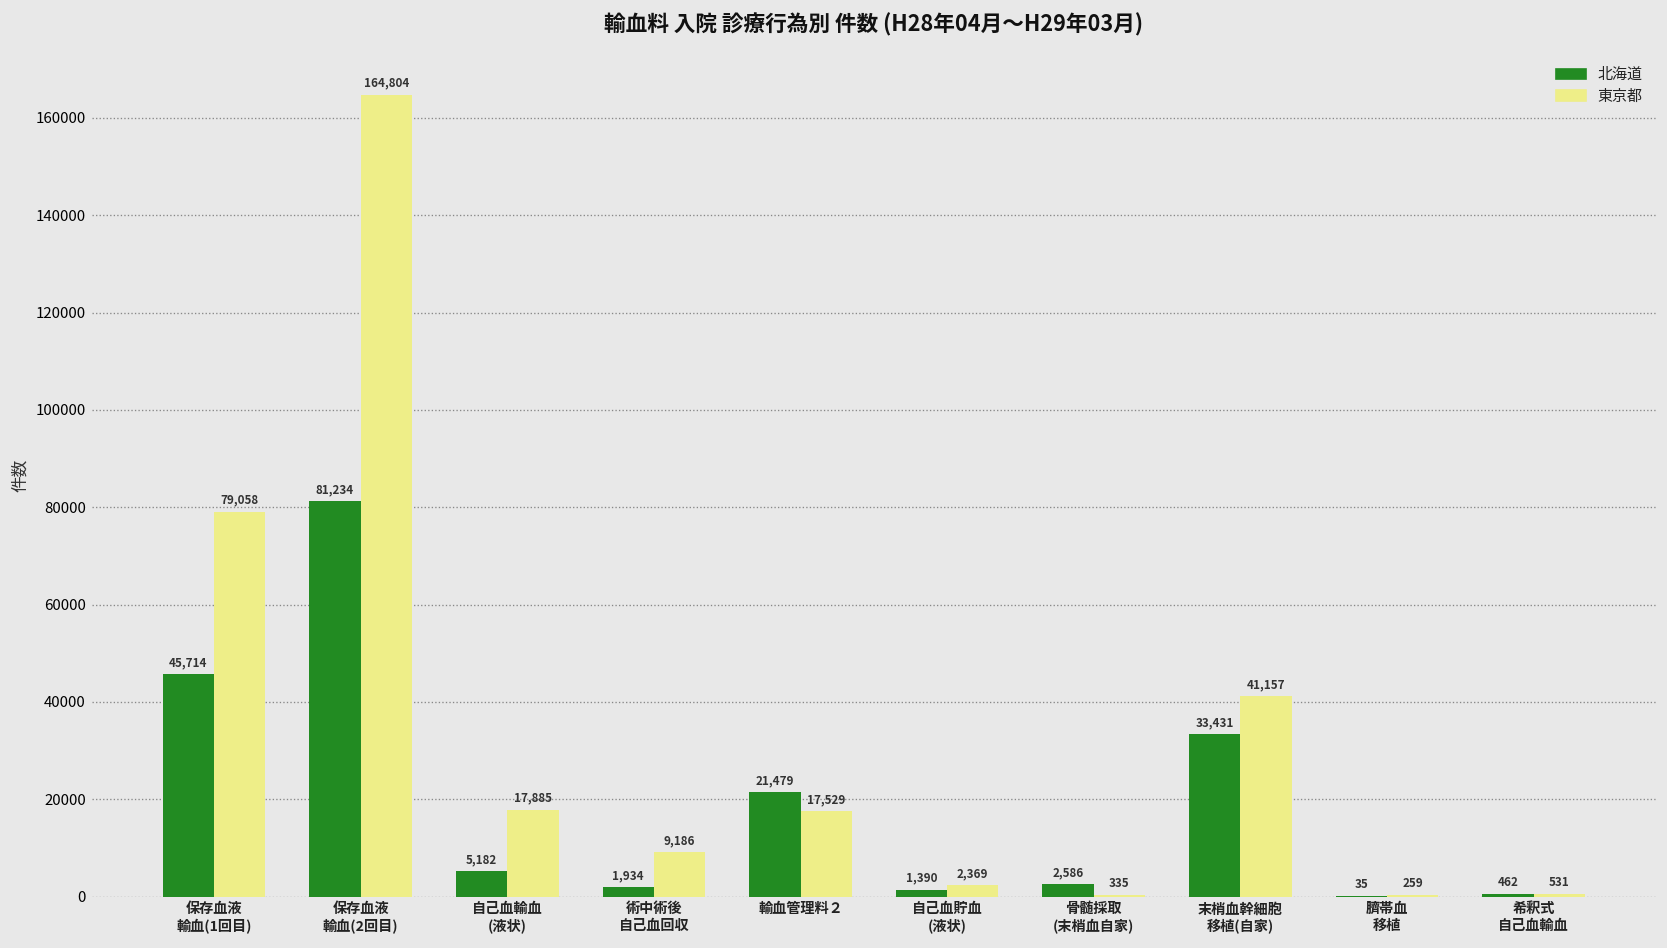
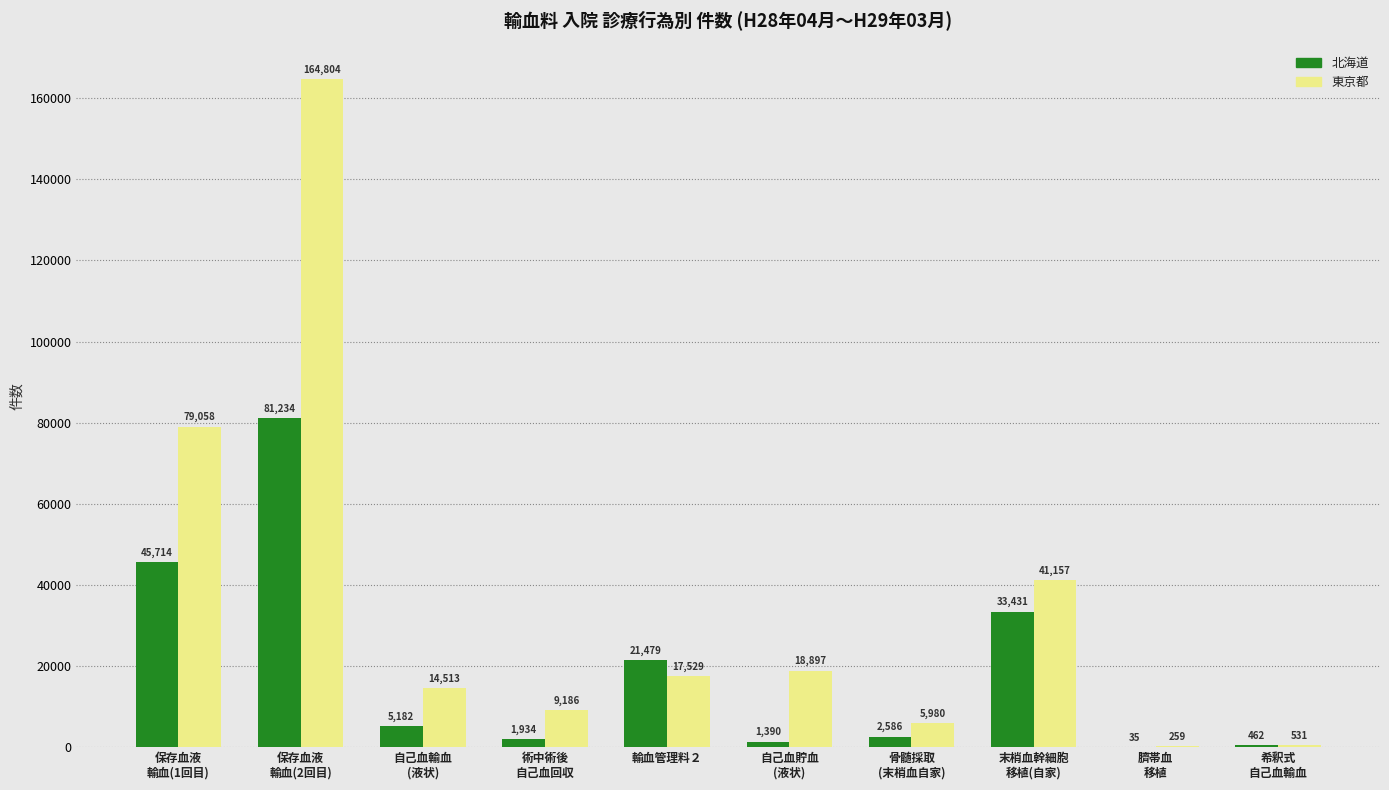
東京都, 自己血輸血 (液状): 17,885 -> 14,513
東京都, 自己血貯血 (液状): 2,369 -> 18,897
東京都, 骨髄採取 (末梢血自家): 335 -> 5,980
